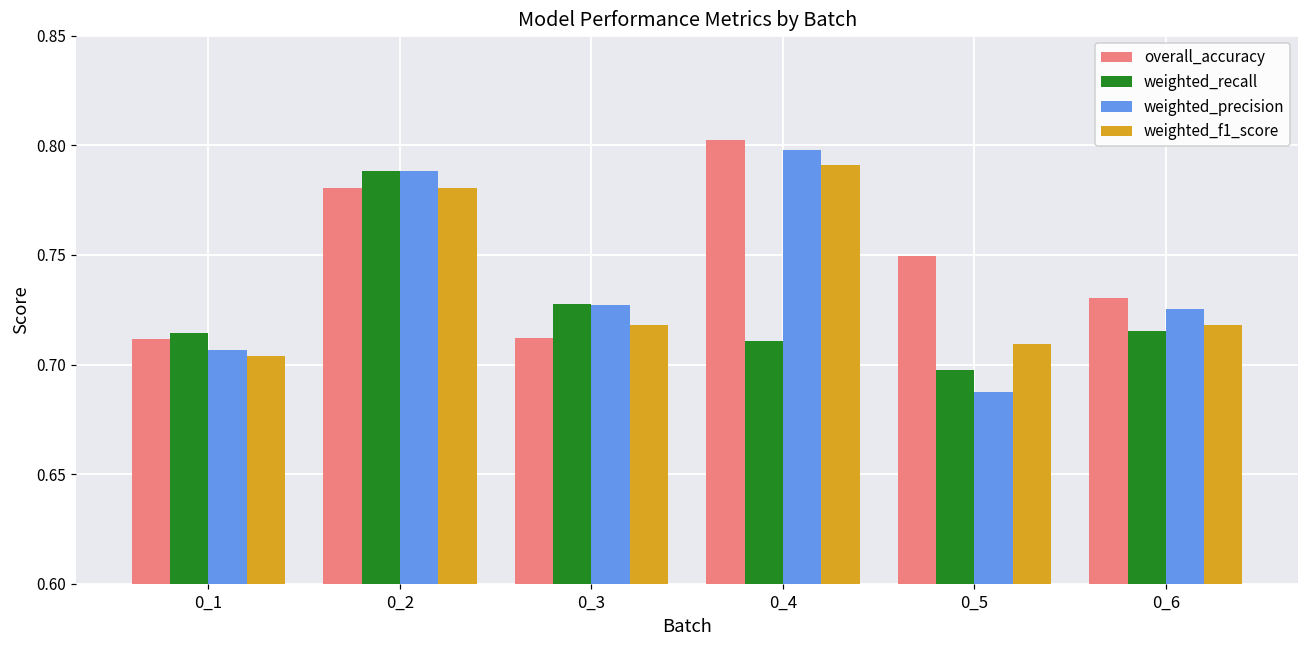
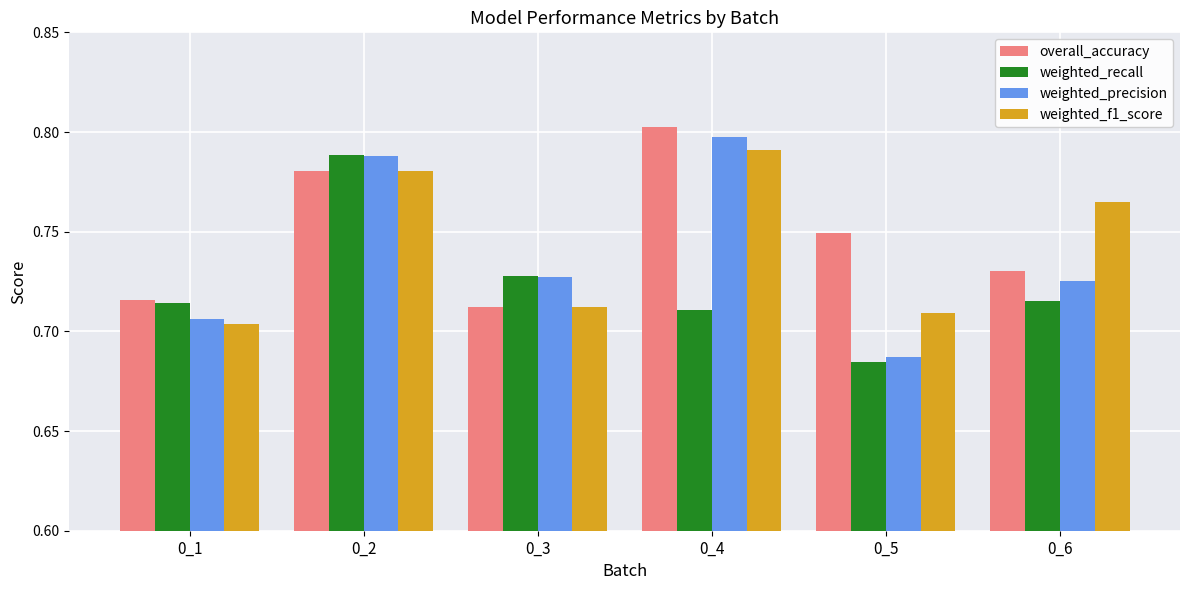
overall_accuracy, 0_1: 0.712 -> 0.716
weighted_f1_score, 0_3: 0.718 -> 0.712
weighted_recall, 0_5: 0.698 -> 0.685
weighted_f1_score, 0_6: 0.718 -> 0.765
